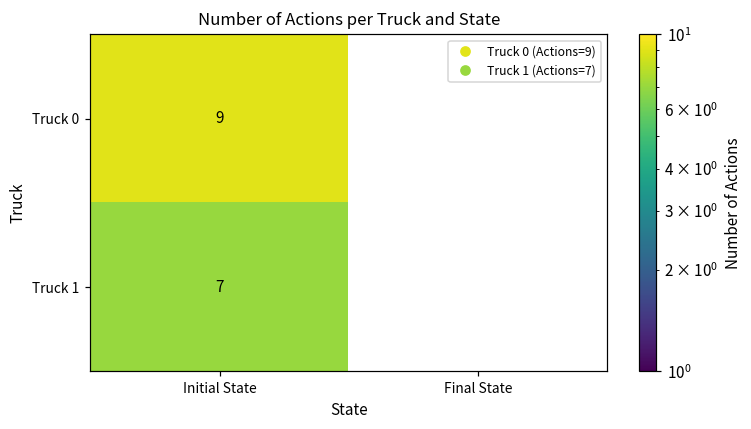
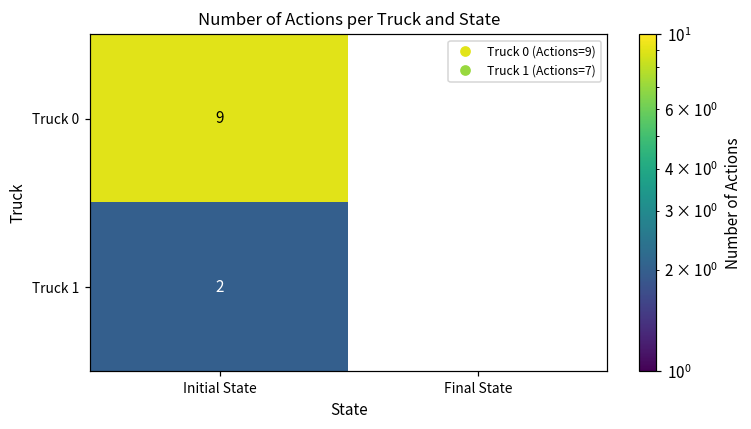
Truck 1, Initial State: 7 -> 2
